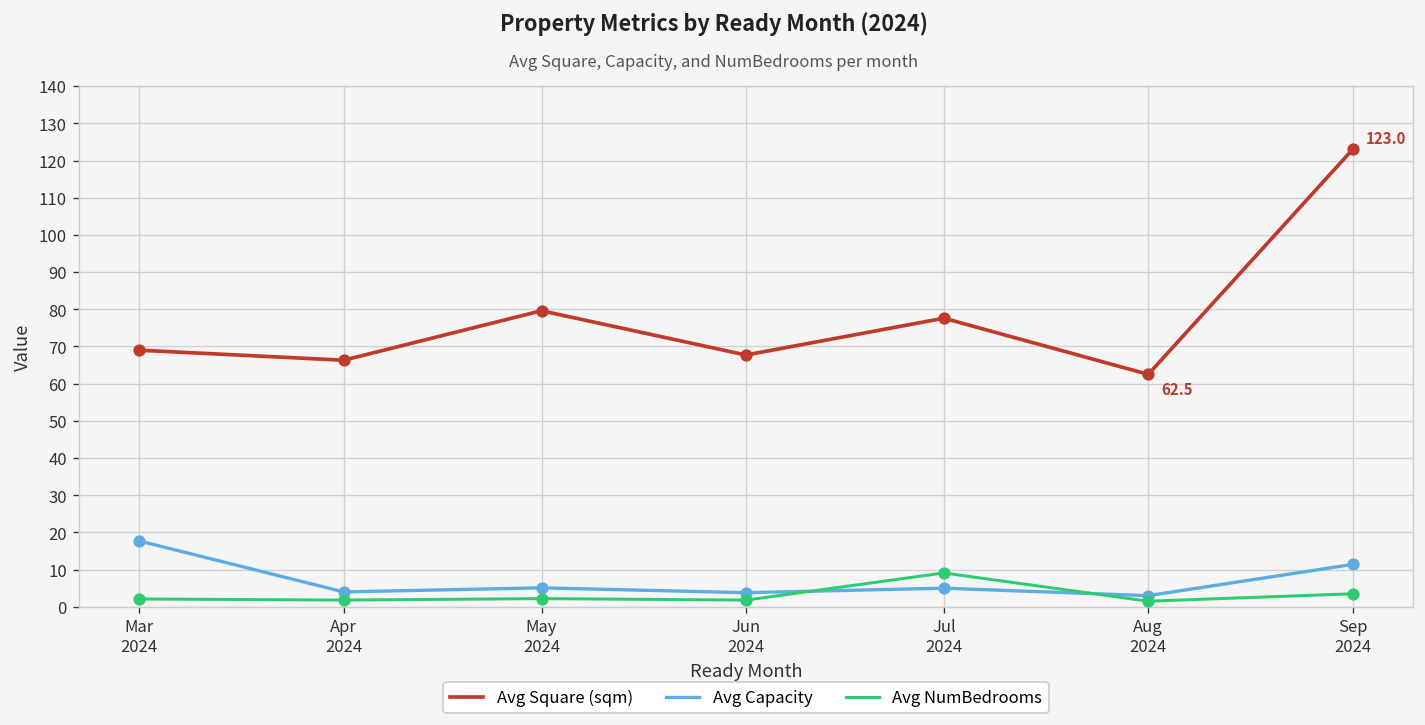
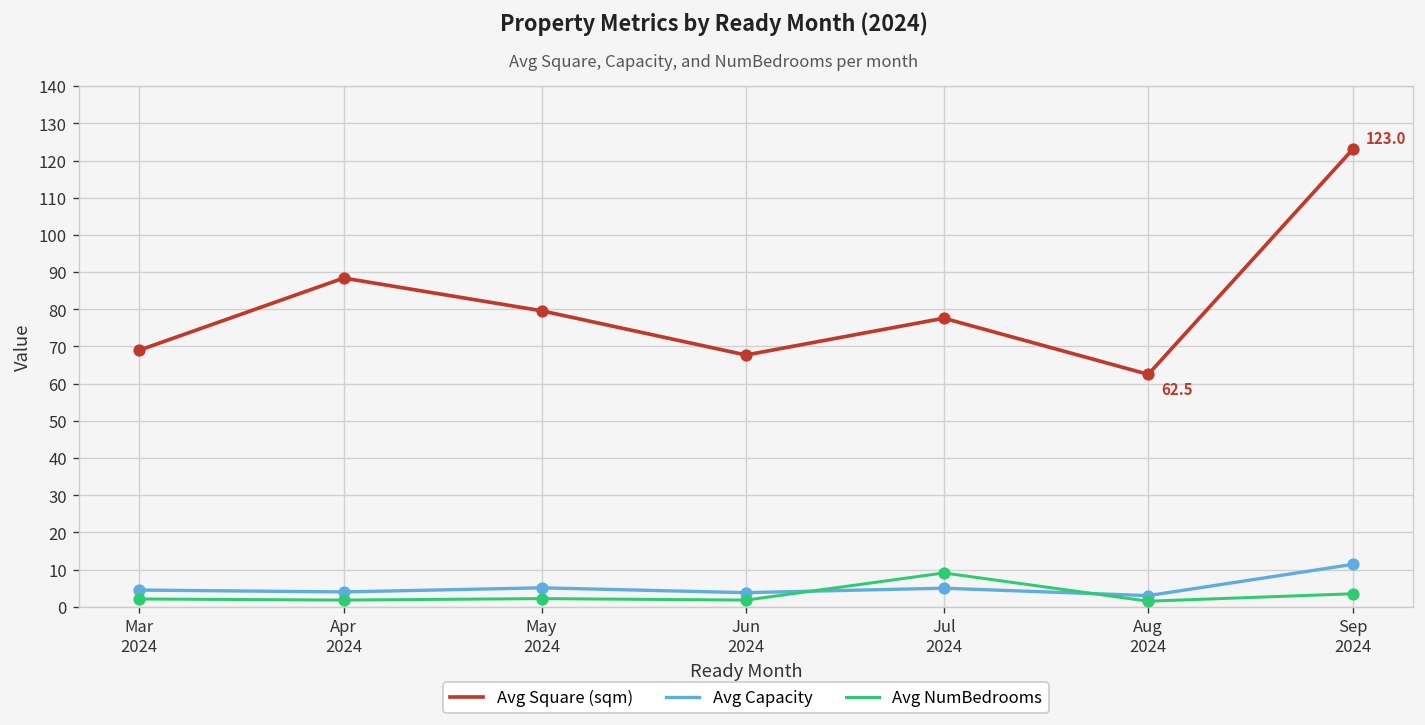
Avg Capacity, Mar 2024: 18 -> 5
Avg Square (sqm), Apr 2024: 66 -> 88
